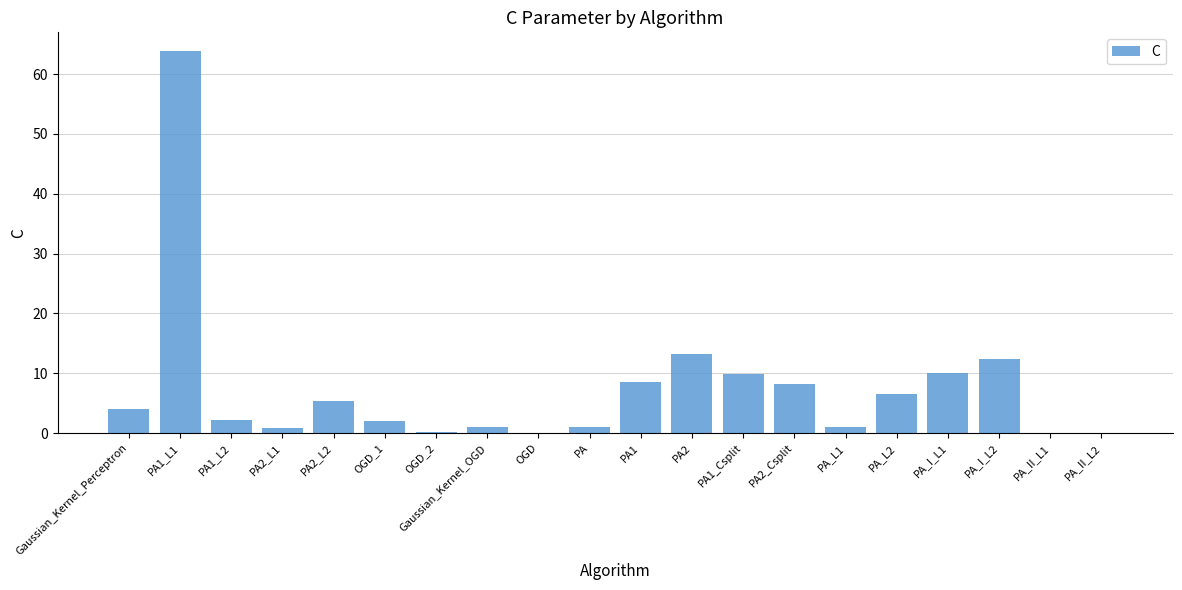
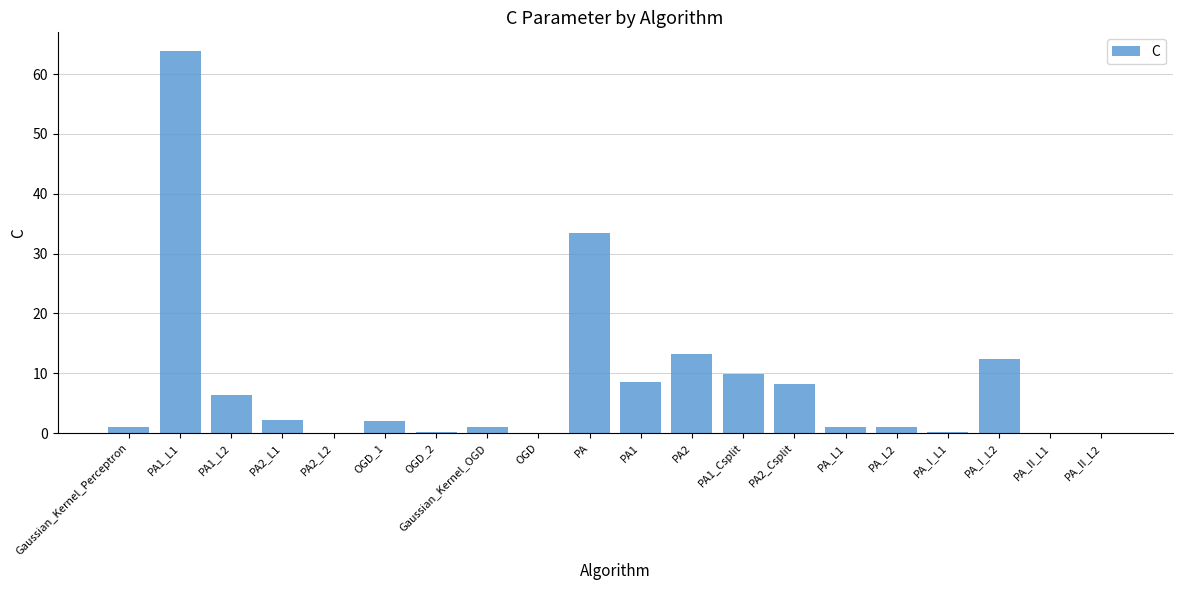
Gaussian_Kernel_Perceptron: 4 -> 1
PA1_L2: 2 -> 6
PA2_L1: 1 -> 2
PA2_L2: 5 -> 0
PA: 1 -> 33
PA_L2: 7 -> 1
PA_I_L1: 10 -> 0
